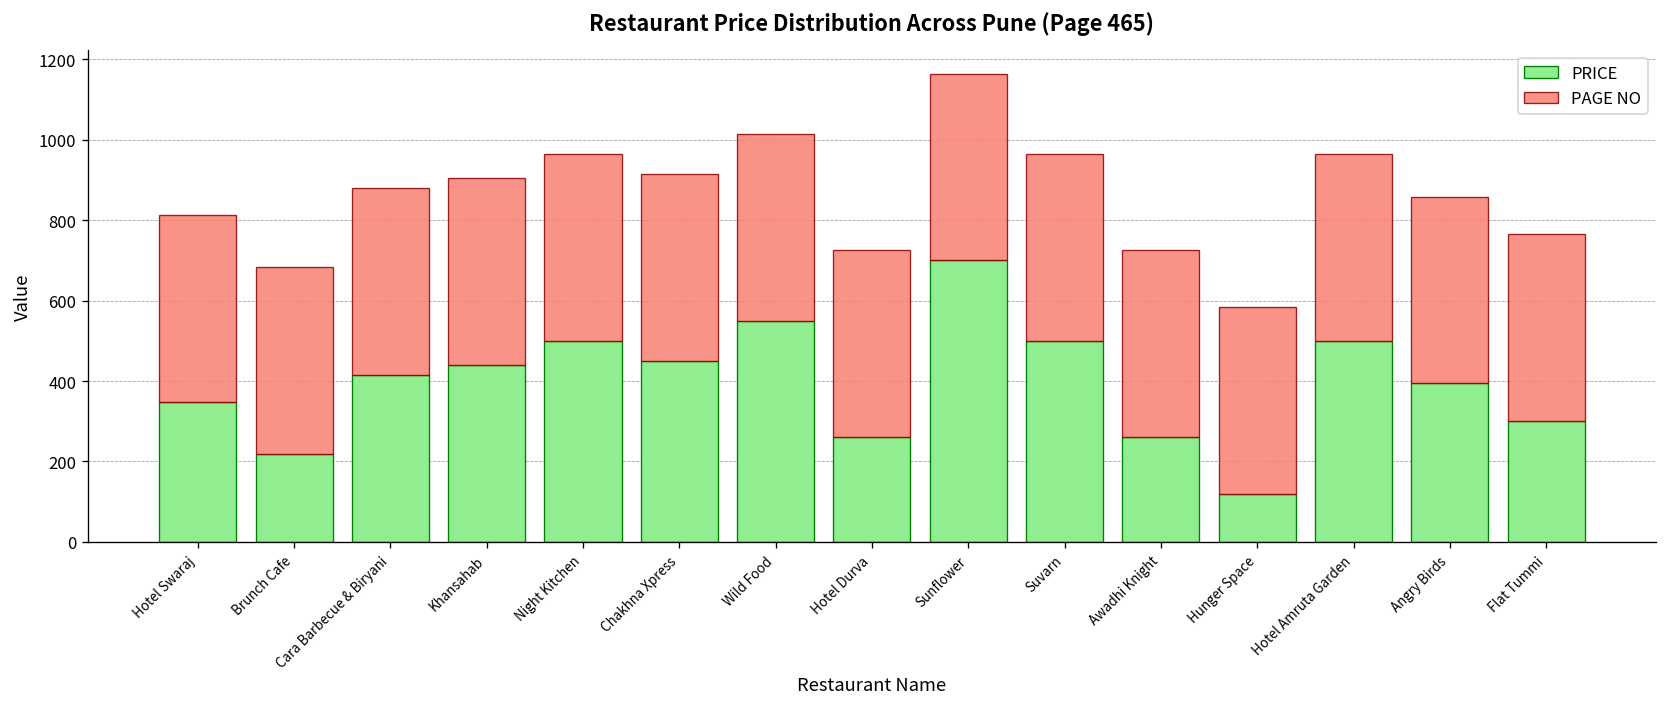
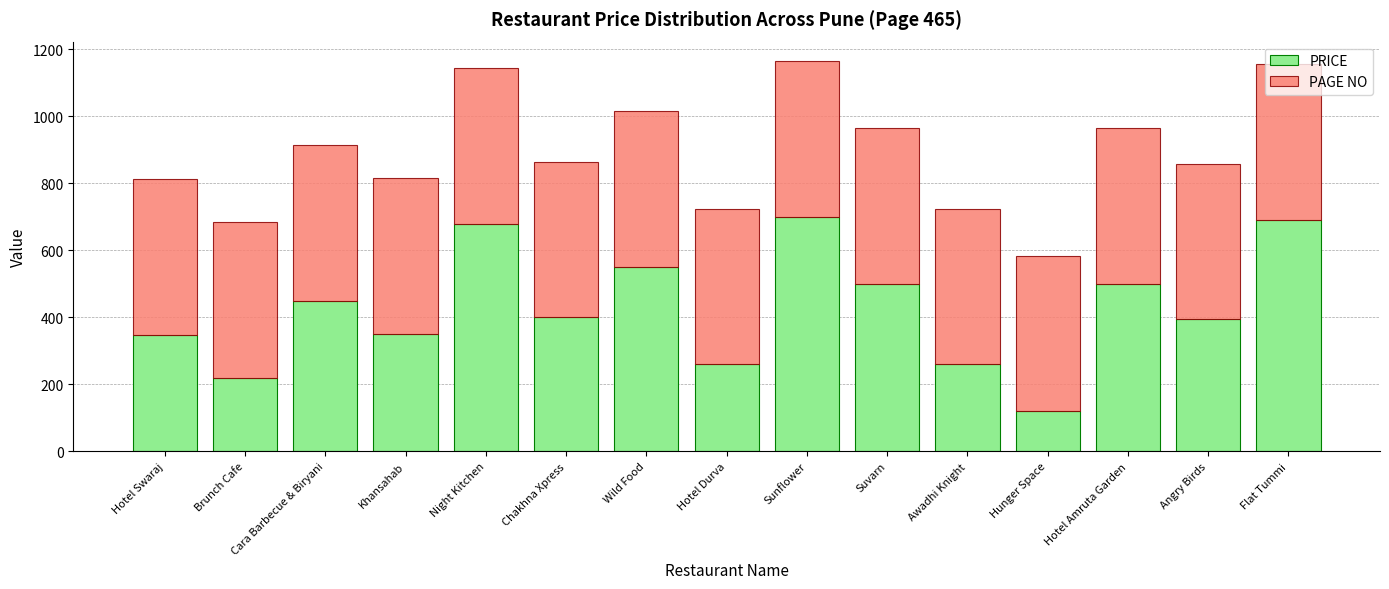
PRICE, Cara Barbecue & Biryani: 420 -> 450
PRICE, Khansahab: 440 -> 350
PRICE, Night Kitchen: 500 -> 680
PRICE, Chakhna Xpress: 450 -> 400
PRICE, Flat Tummi: 300 -> 690
